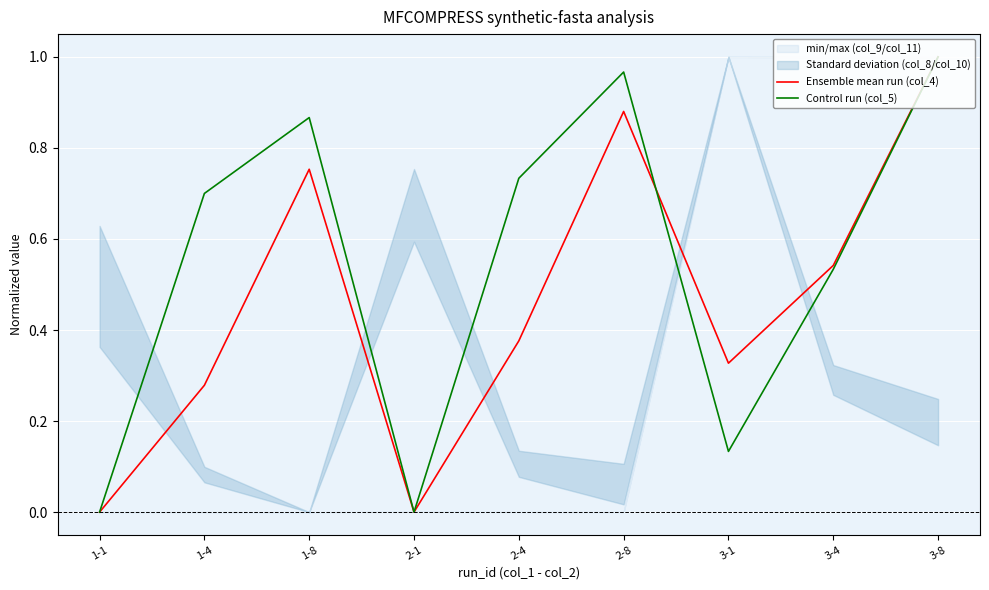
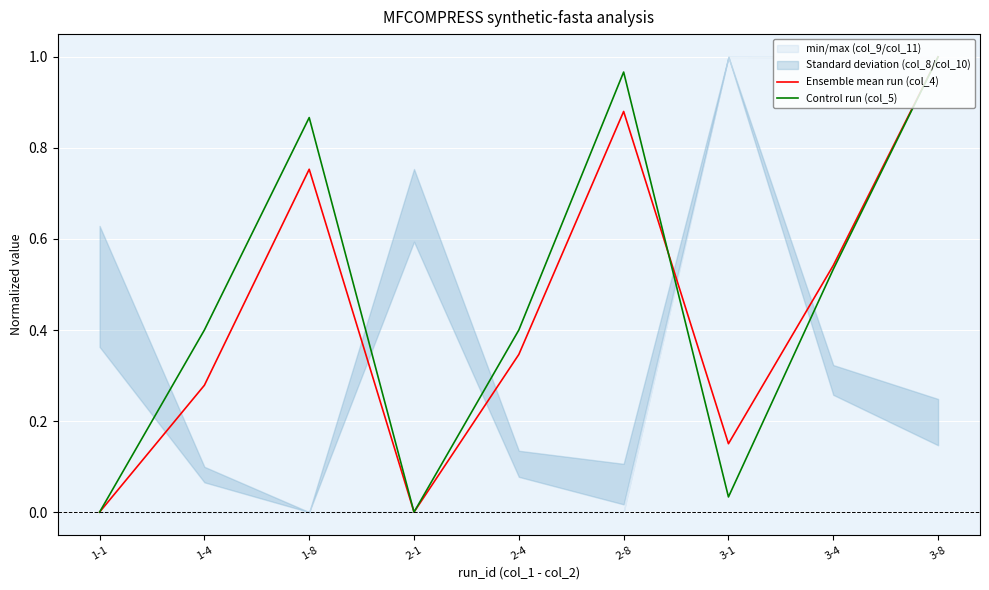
Control run (col_5), 1-4: 0.70 -> 0.40
Ensemble mean run (col_4), 2-4: 0.38 -> 0.35
Control run (col_5), 2-4: 0.73 -> 0.40
Ensemble mean run (col_4), 3-1: 0.33 -> 0.15
Control run (col_5), 3-1: 0.13 -> 0.03
